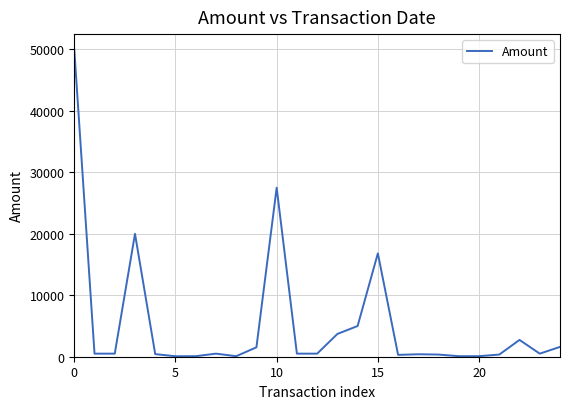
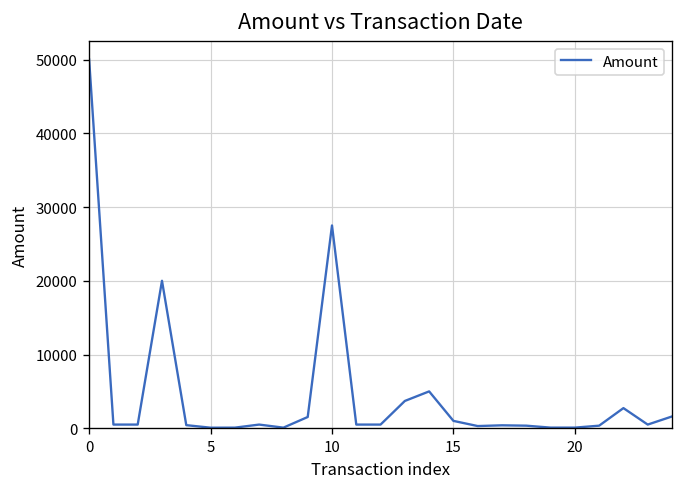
15: 17000 -> 1000
